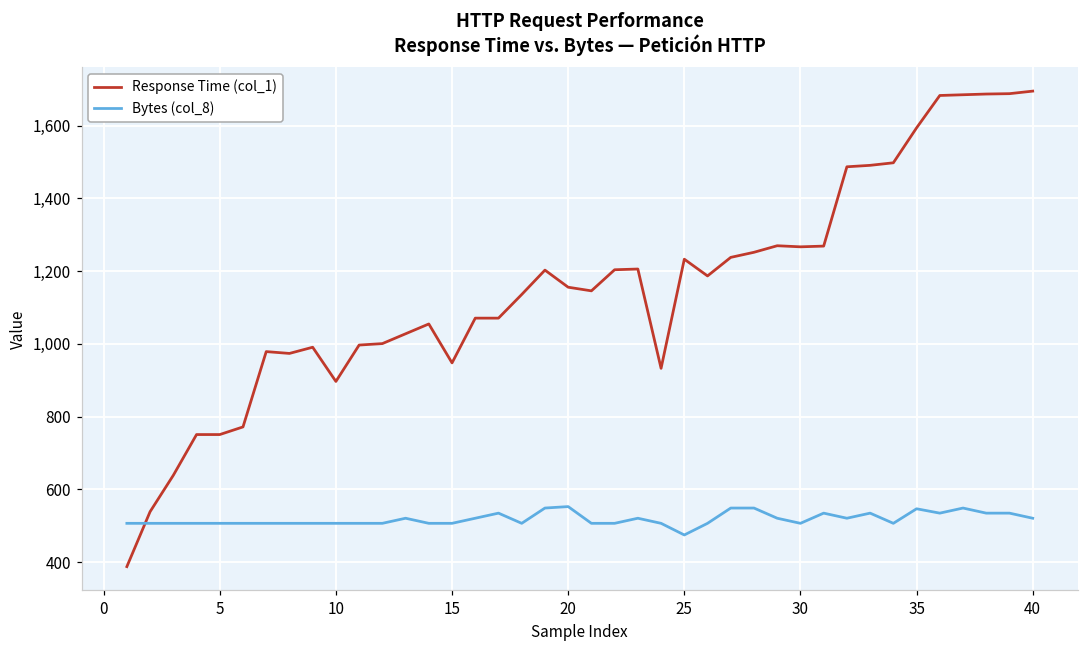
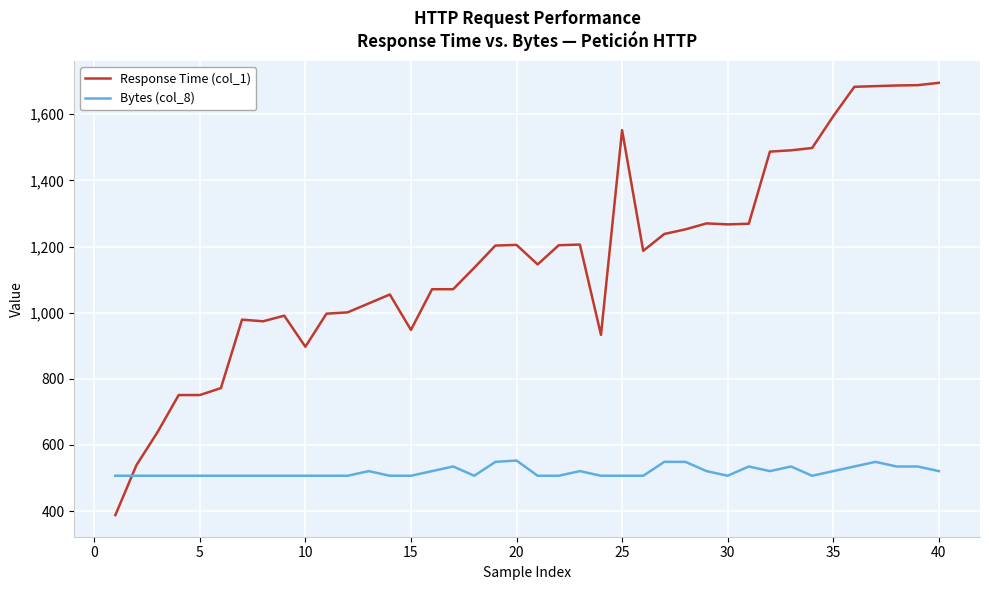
Response Time (col_1), 20: 1,160 -> 1,210
Response Time (col_1), 25: 1,230 -> 1,550
Bytes (col_8), 25: 480 -> 510
Bytes (col_8), 35: 550 -> 520
